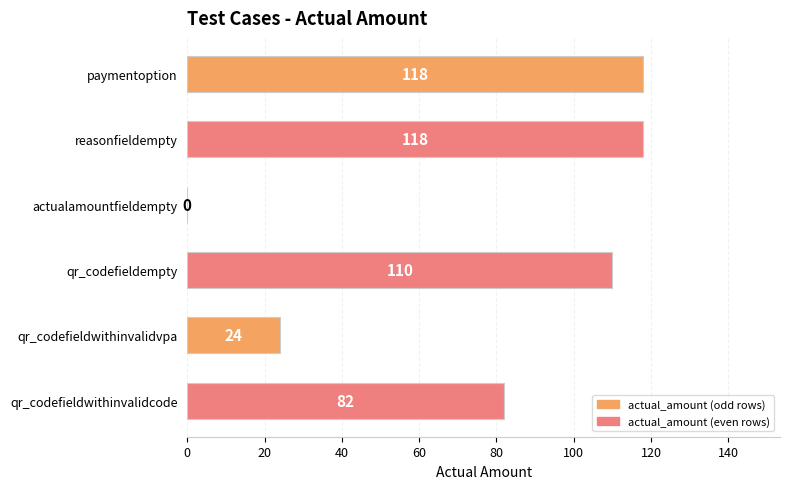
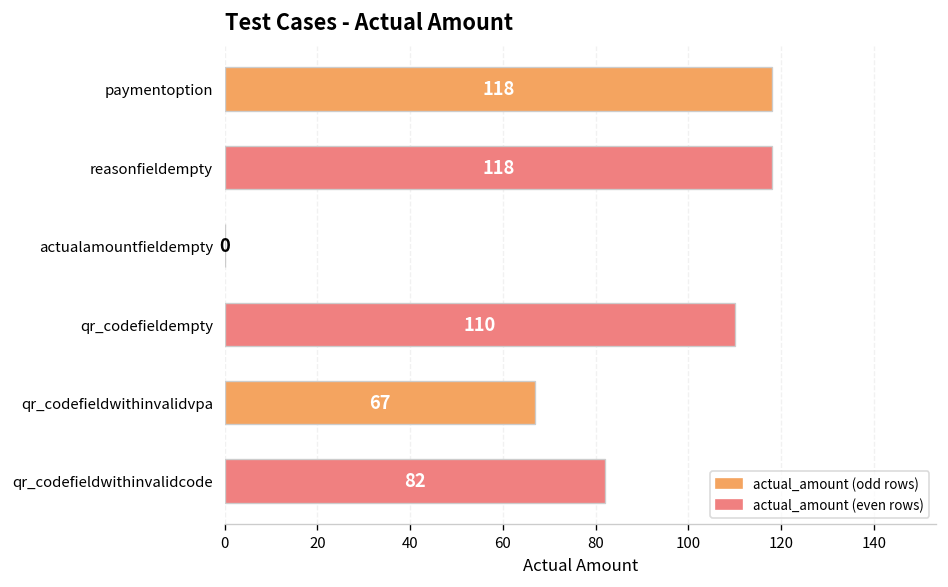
qr_codefieldwithinvalidvpa: 24 -> 67
